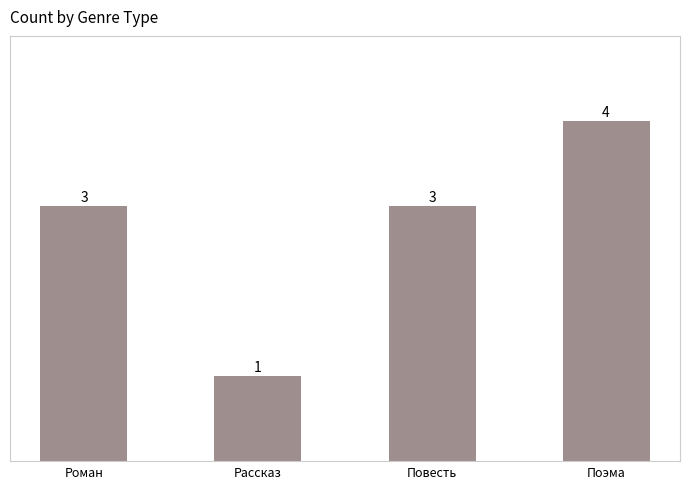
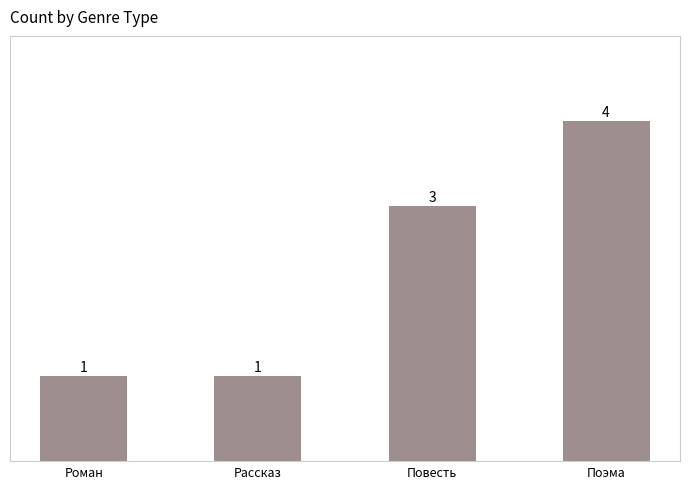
Роман: 3 -> 1
